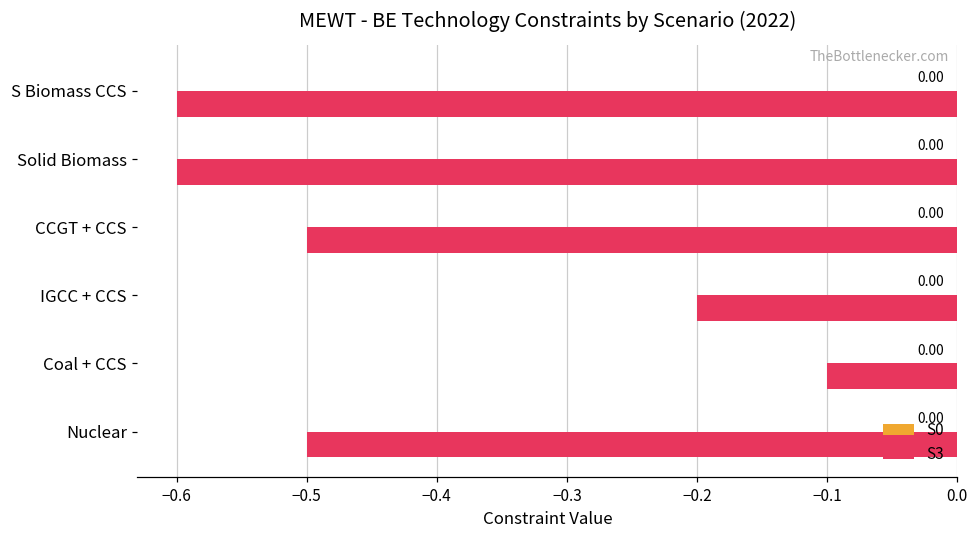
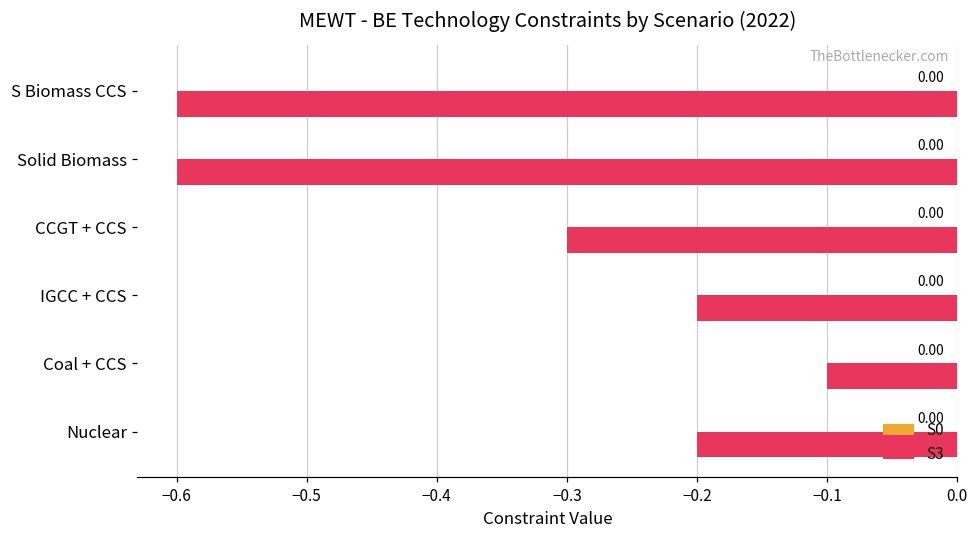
S3, CCGT + CCS: -0.5 -> -0.3
S3, Nuclear: -0.5 -> -0.2
